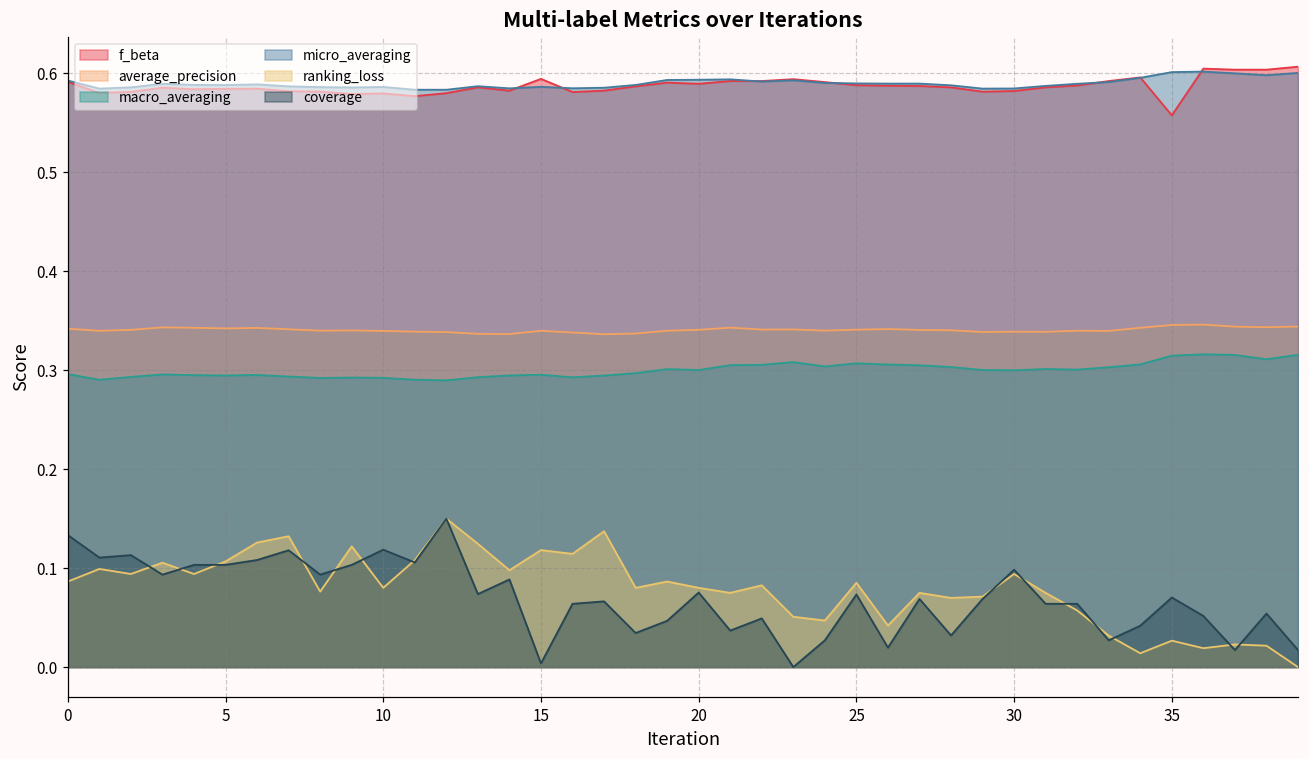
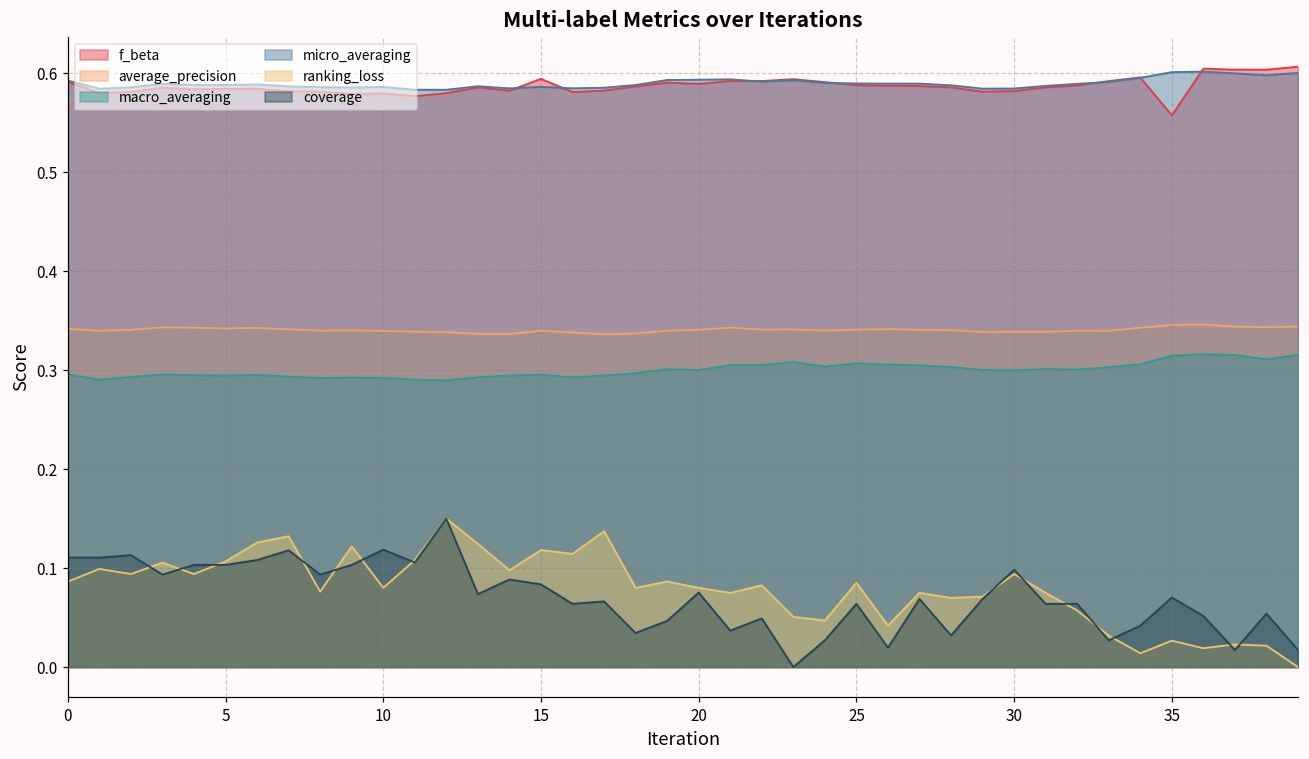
coverage, 0: 0.13 -> 0.11
coverage, 15: 0.00 -> 0.08
coverage, 25: 0.07 -> 0.06
